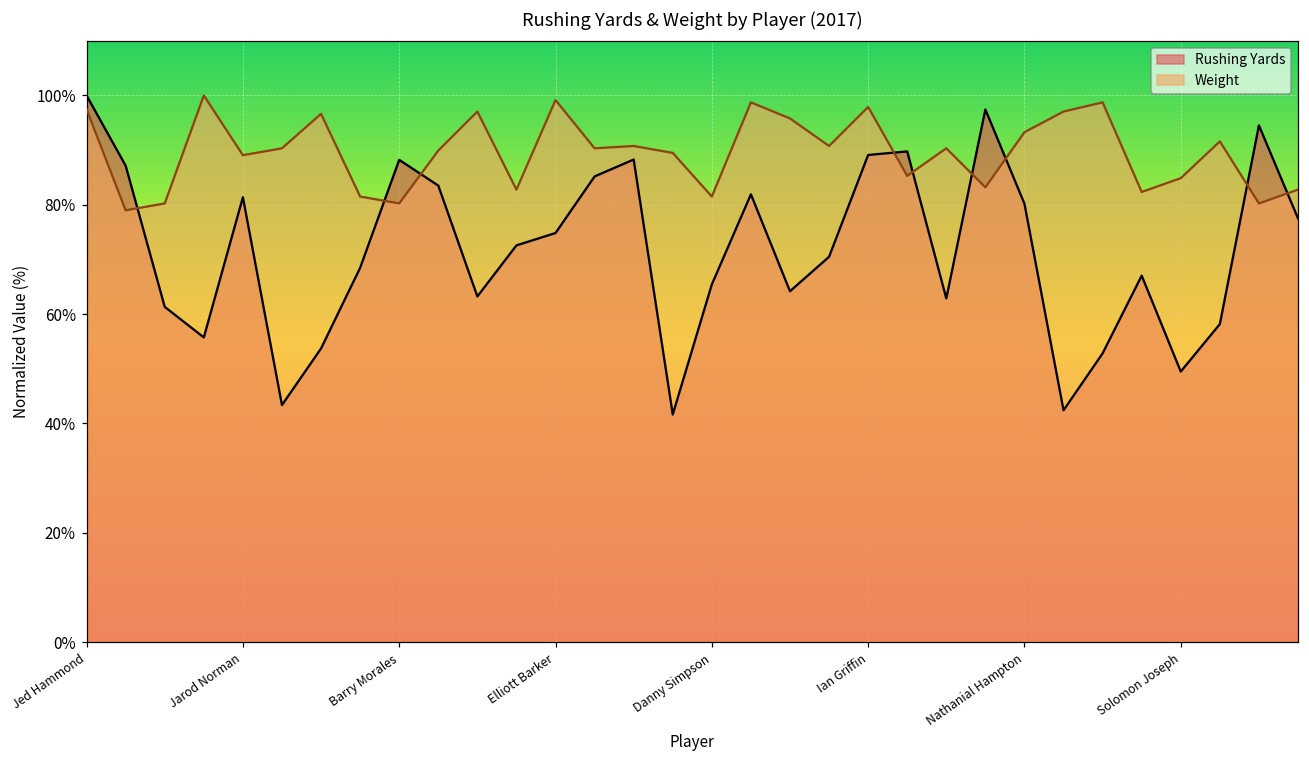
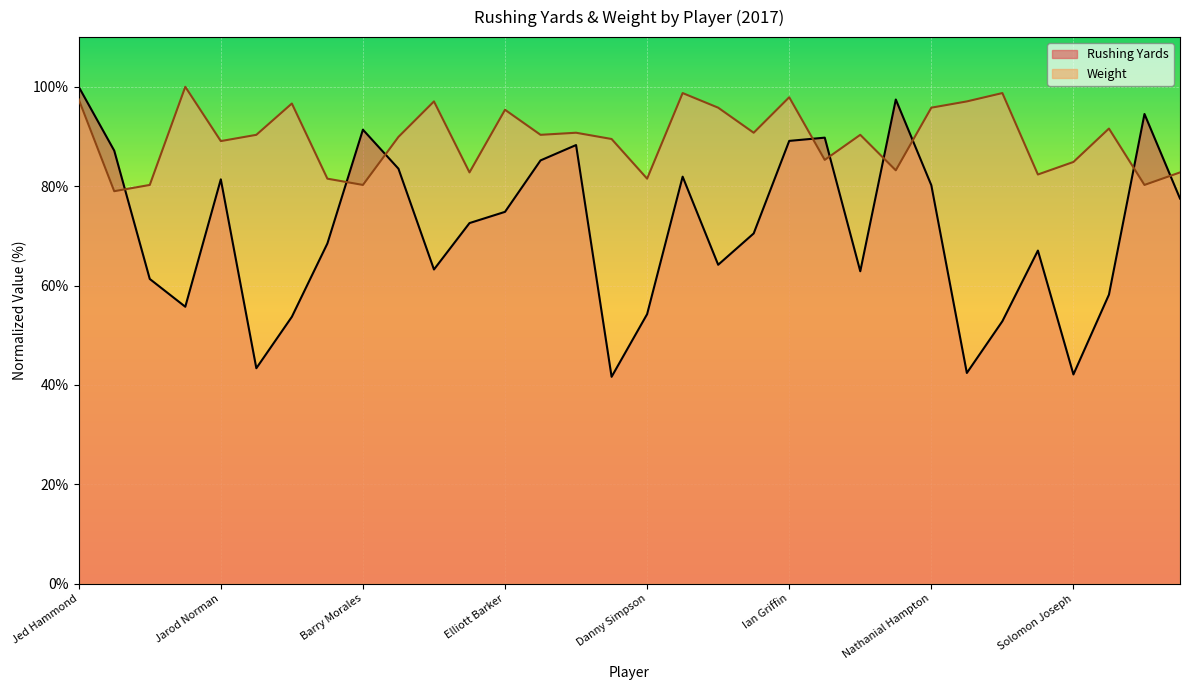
Rushing Yards, Barry Morales: 88% -> 91%
Weight, Elliott Barker: 99% -> 95%
Rushing Yards, Danny Simpson: 65% -> 54%
Weight, Nathanial Hampton: 93% -> 96%
Rushing Yards, Solomon Joseph: 49% -> 42%
